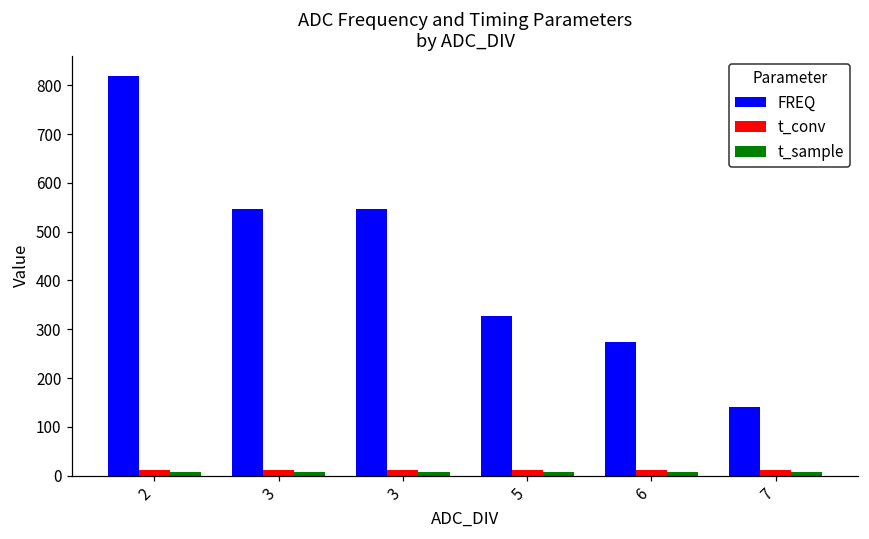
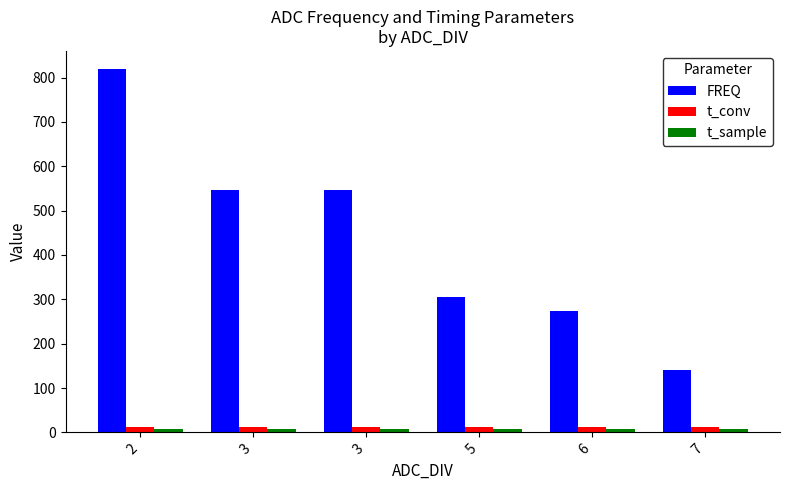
FREQ, 5: 330 -> 310
